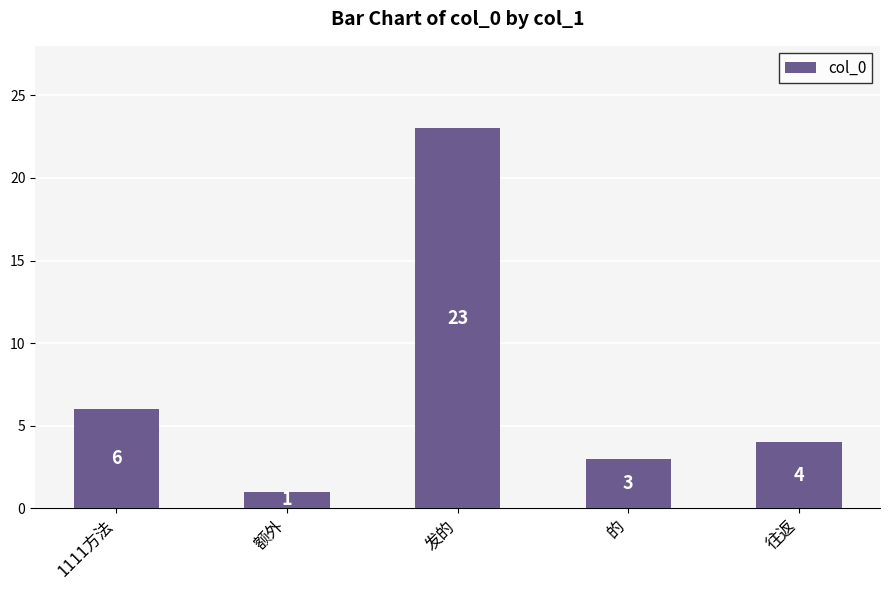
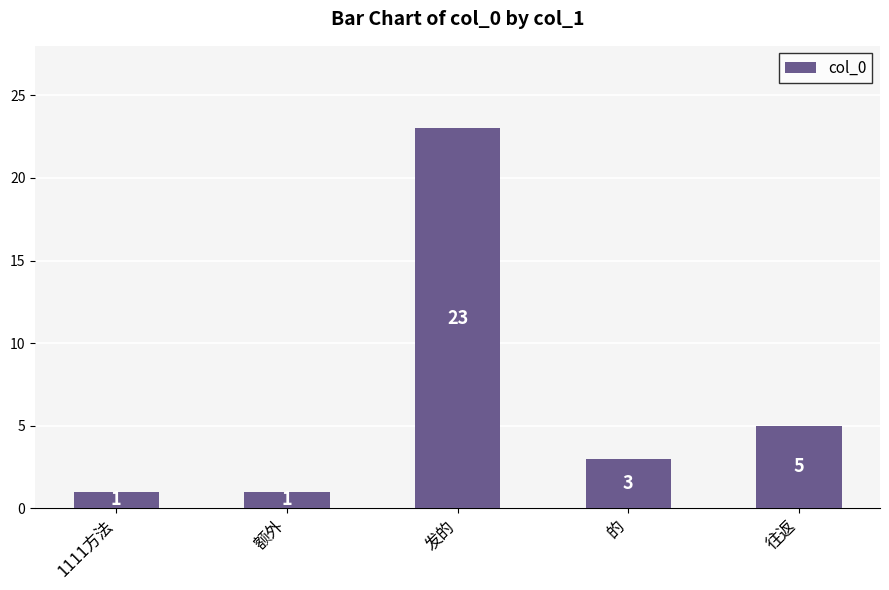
1111方法: 6 -> 1
往返: 4 -> 5
